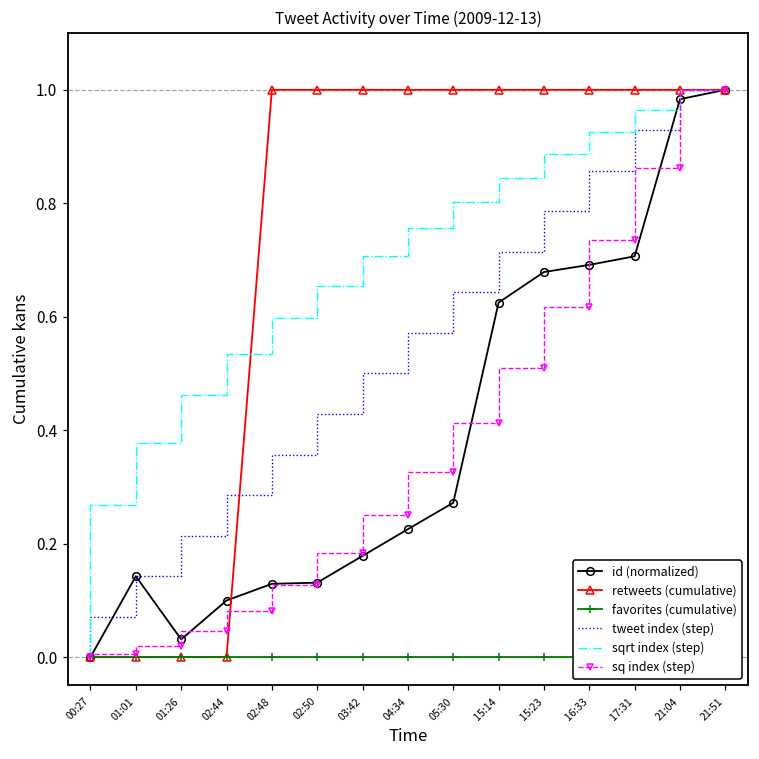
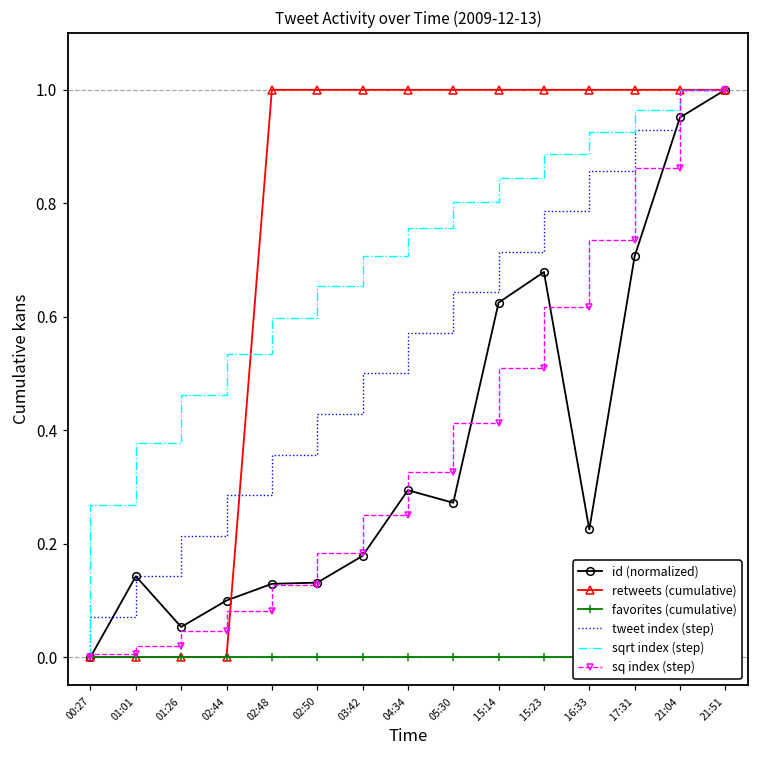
id (normalized), 01:26: 0.03 -> 0.05
id (normalized), 04:34: 0.23 -> 0.29
id (normalized), 16:33: 0.69 -> 0.23
id (normalized), 21:04: 0.98 -> 0.95
